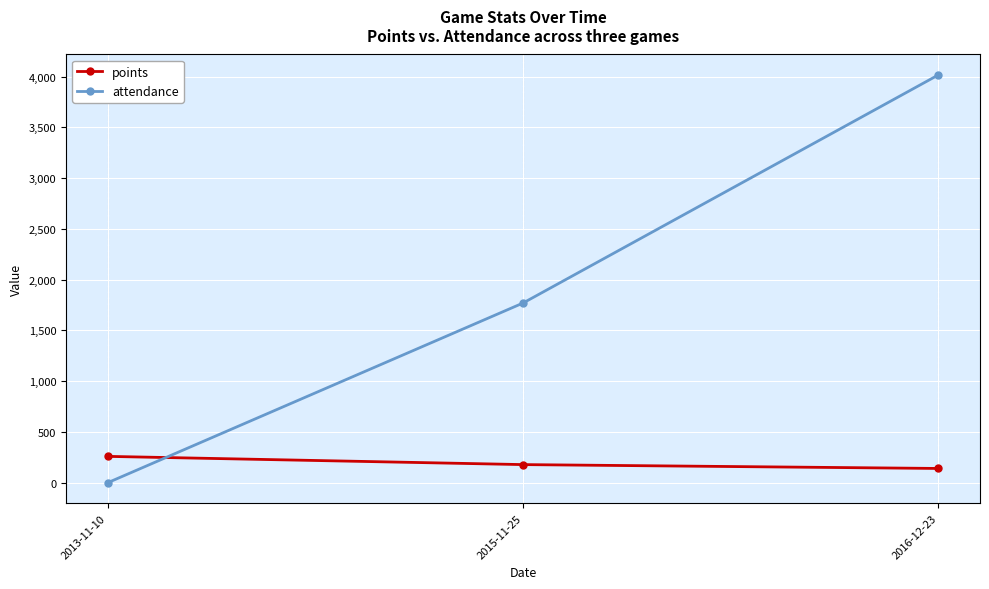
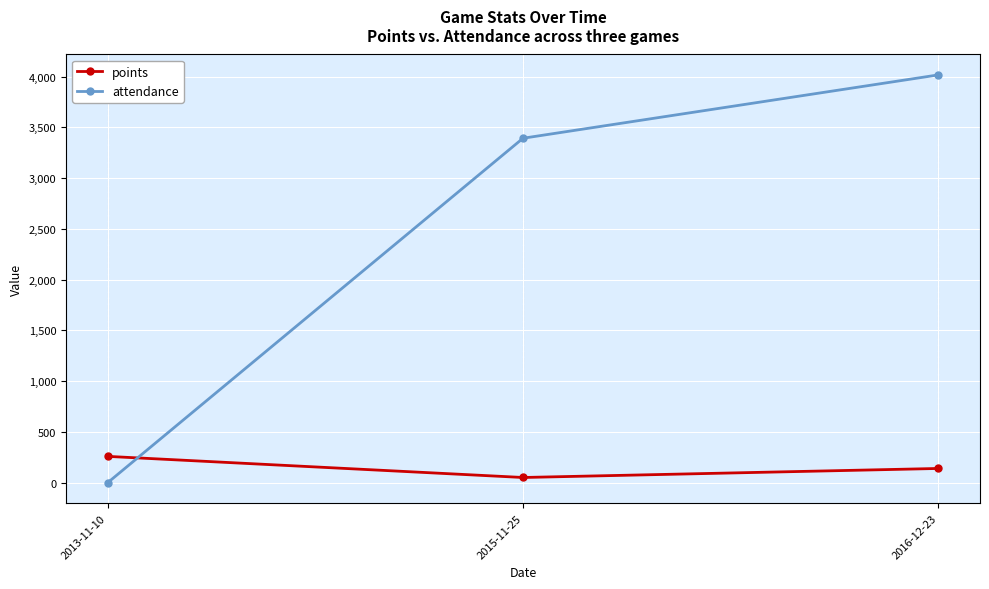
points, 2015-11-25: 180 -> 50
attendance, 2015-11-25: 1,770 -> 3,390
